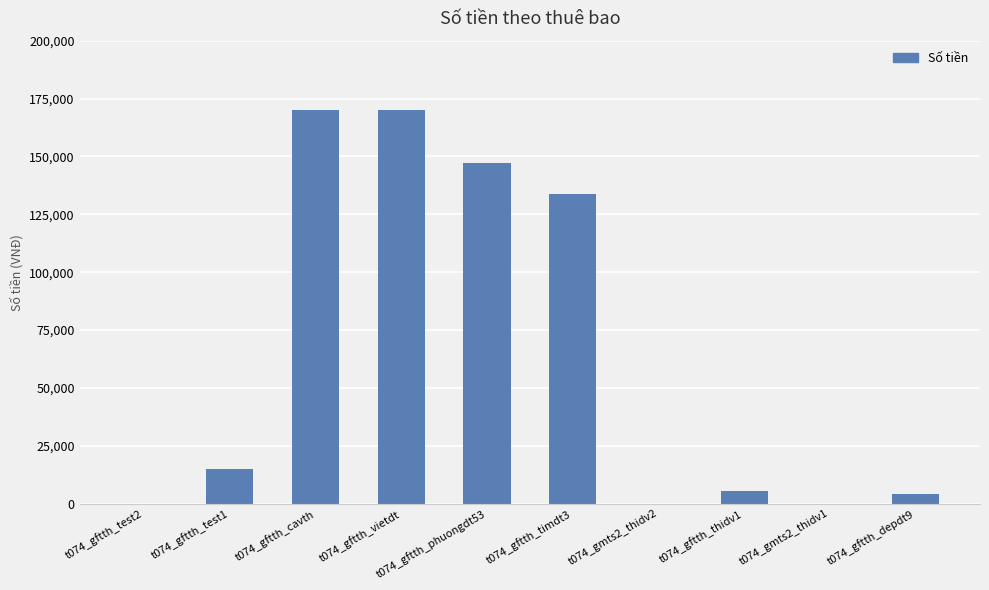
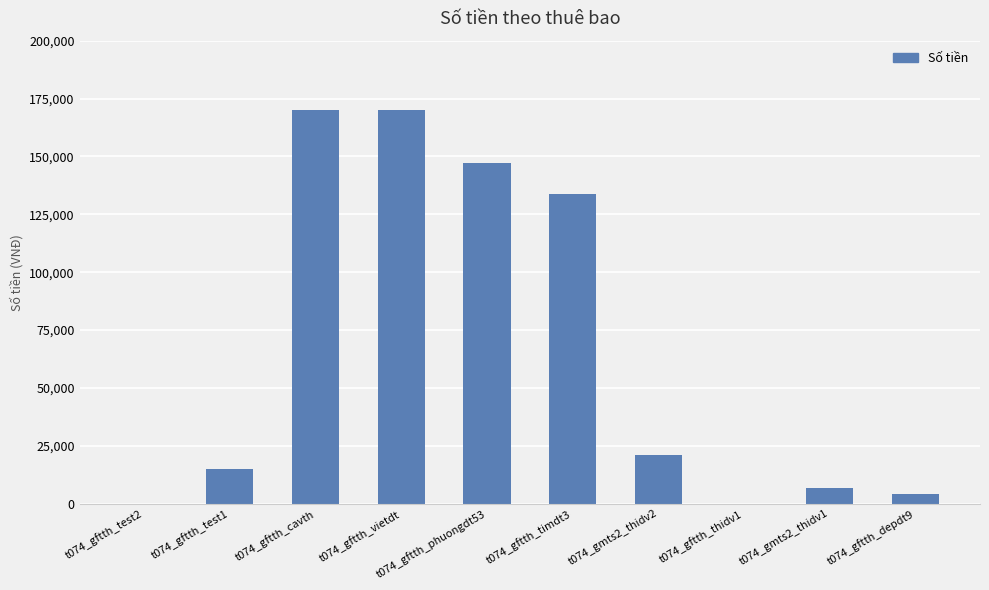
t074_gmts2_thidv2: 0 -> 21,000
t074_gftth_thidv1: 6,000 -> 0
t074_gmts2_thidv1: 0 -> 7,000
